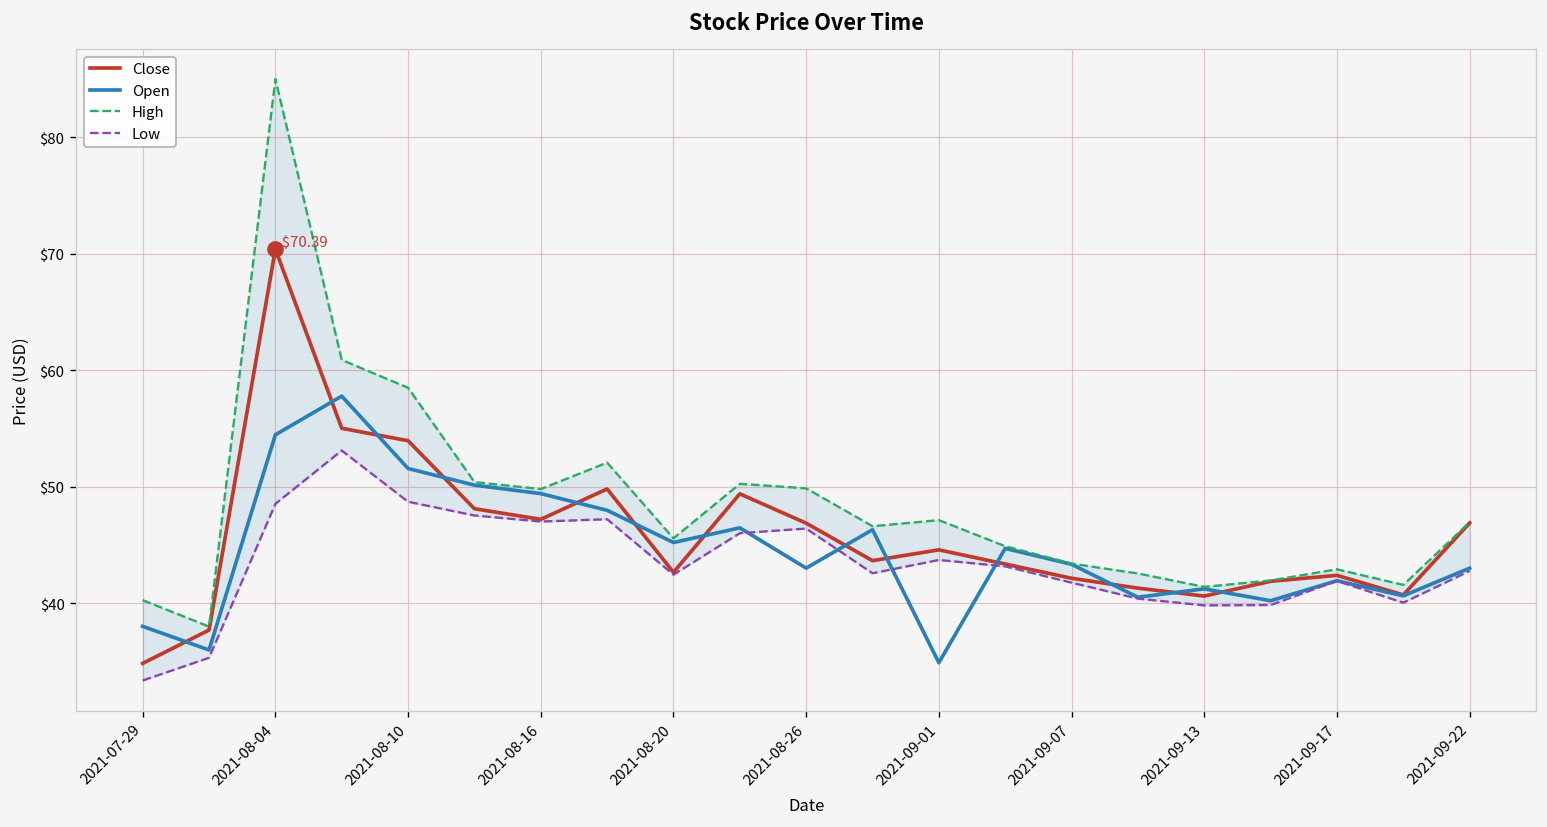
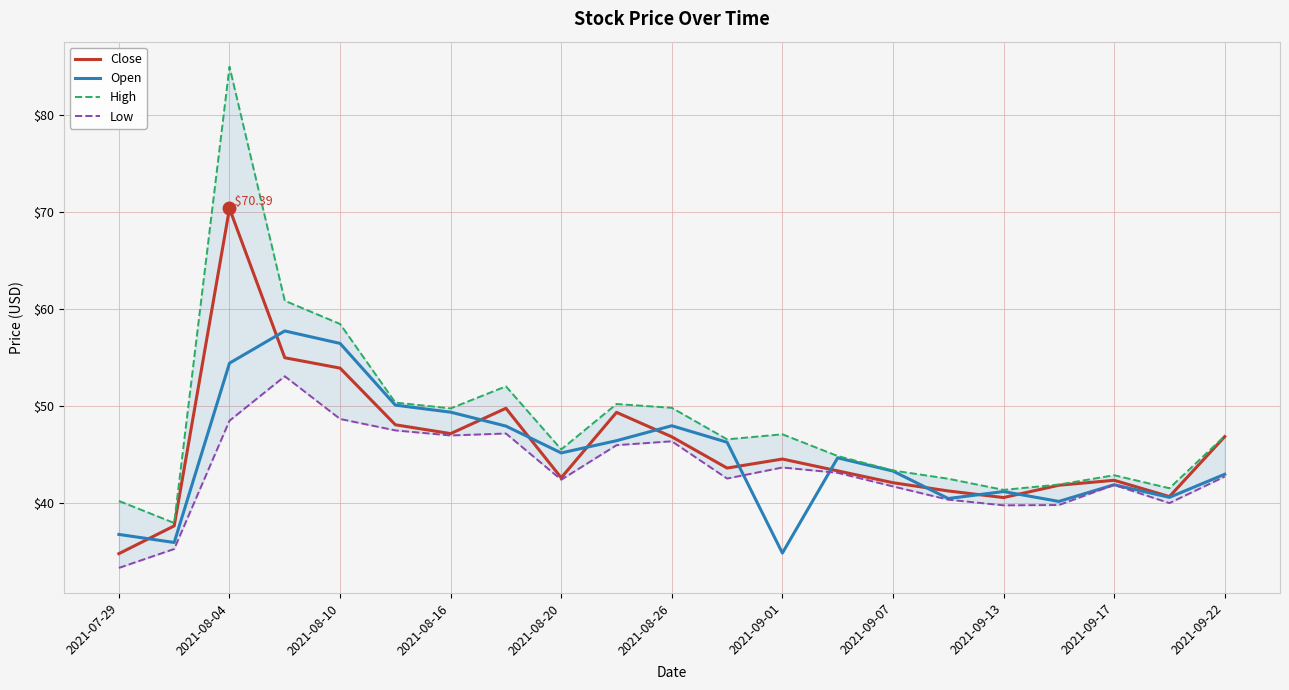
Open, 2021-07-29: $38 -> $37
Open, 2021-08-10: $52 -> $56
Open, 2021-08-26: $43 -> $48
